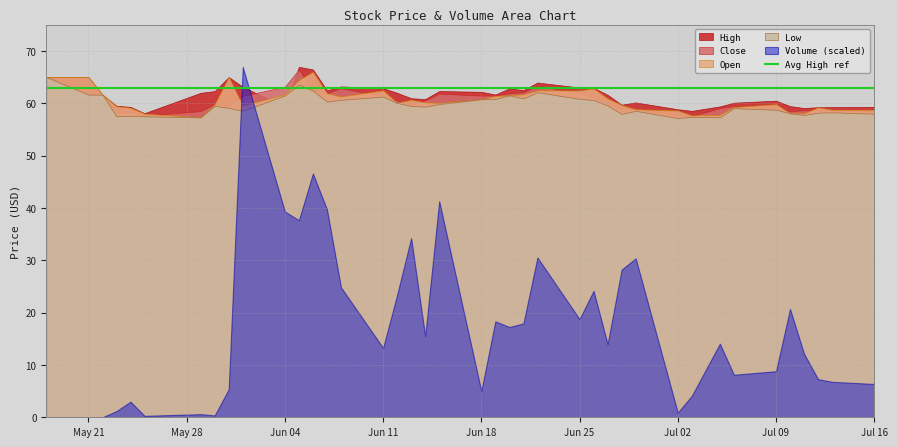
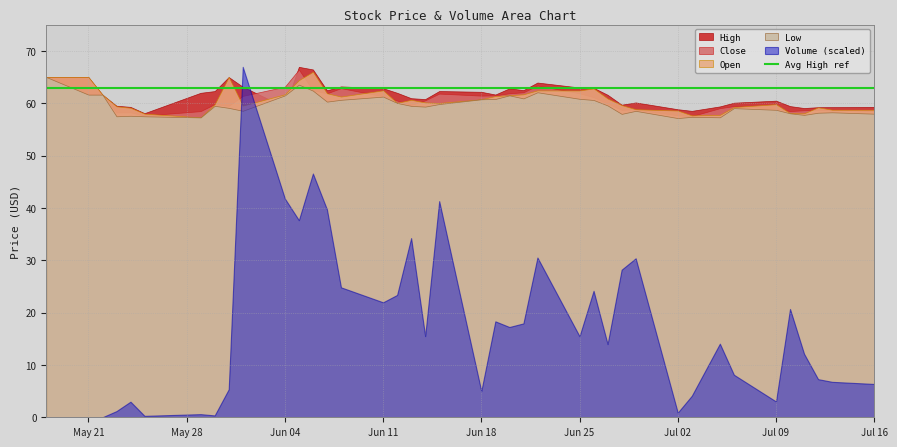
Volume (scaled), Jun 04: 39 -> 42
Volume (scaled), Jun 11: 13 -> 22
Volume (scaled), Jun 25: 19 -> 15
Volume (scaled), Jul 09: 9 -> 3
